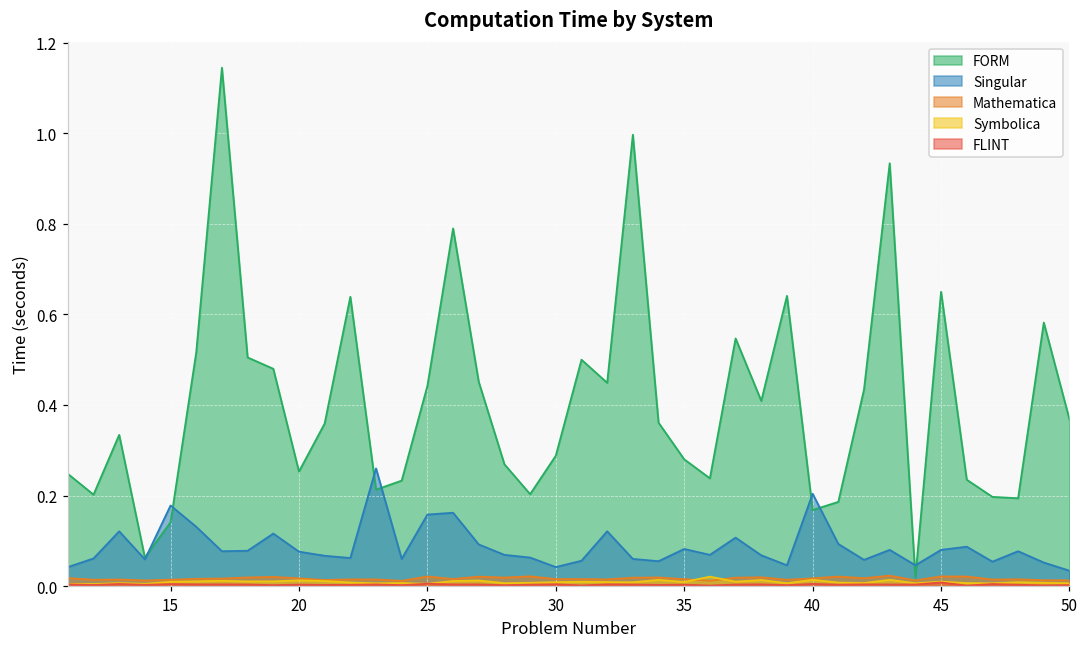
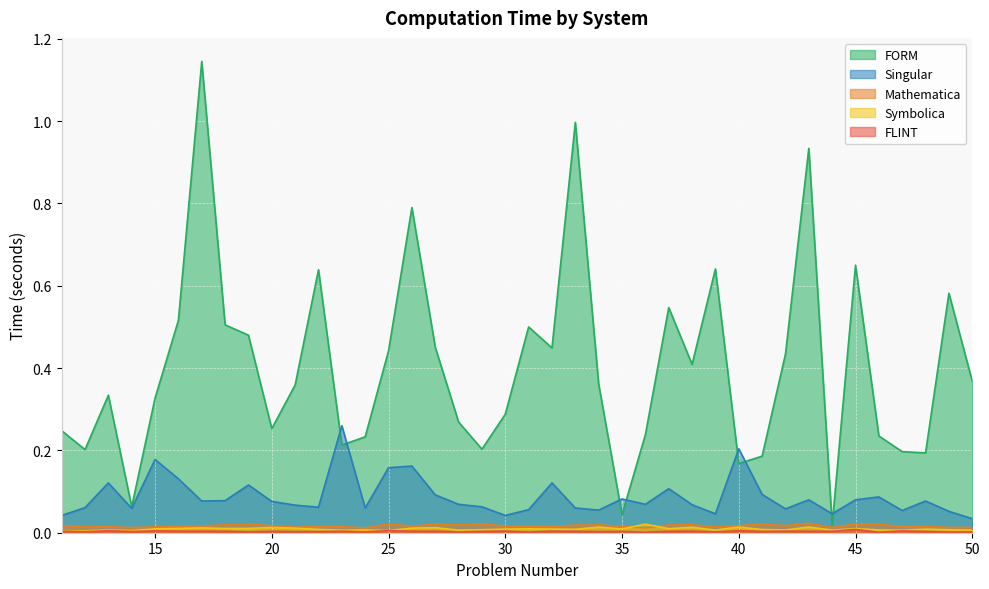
FORM, 15: 0.14 -> 0.33
FORM, 35: 0.28 -> 0.04
